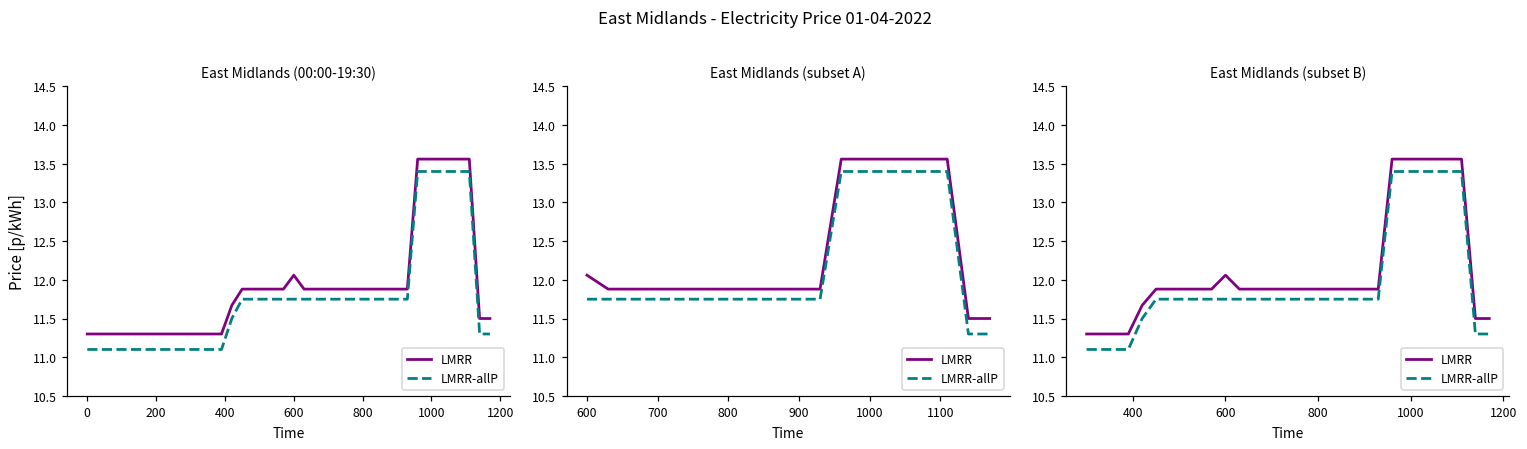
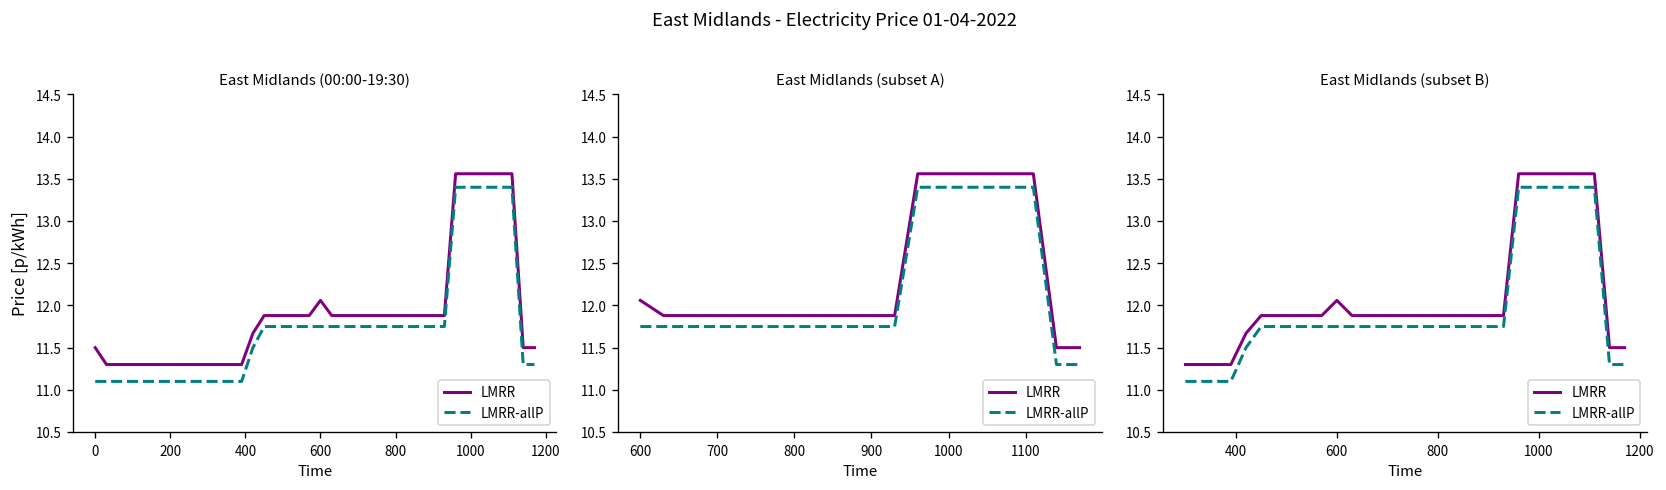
East Midlands (00:00-19:30), LMRR, 0: 11.3 -> 11.5
